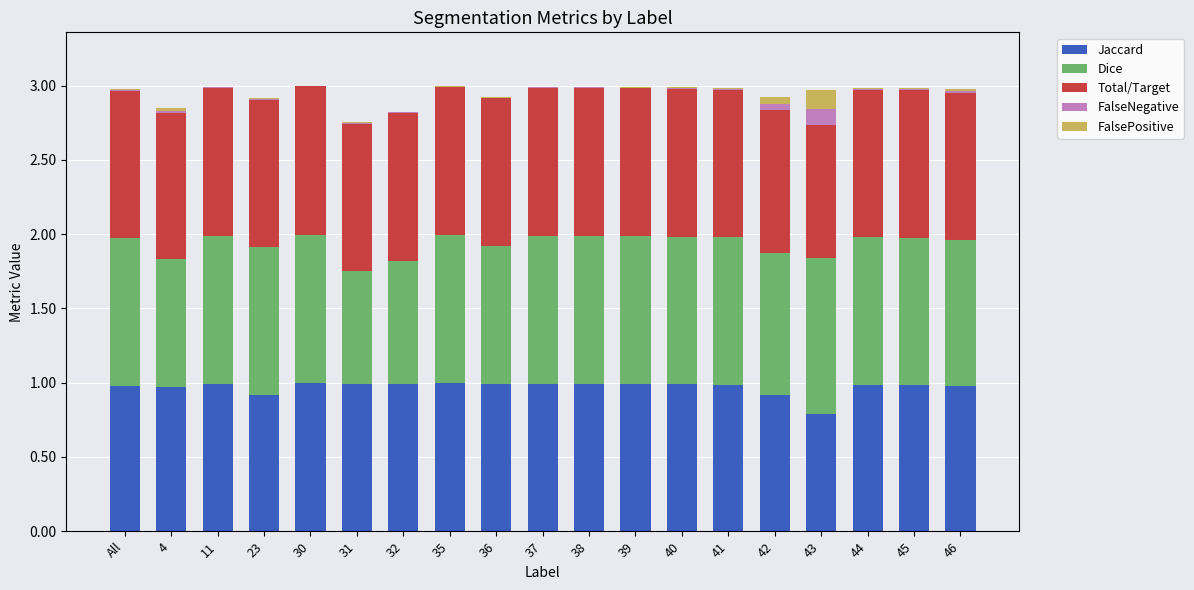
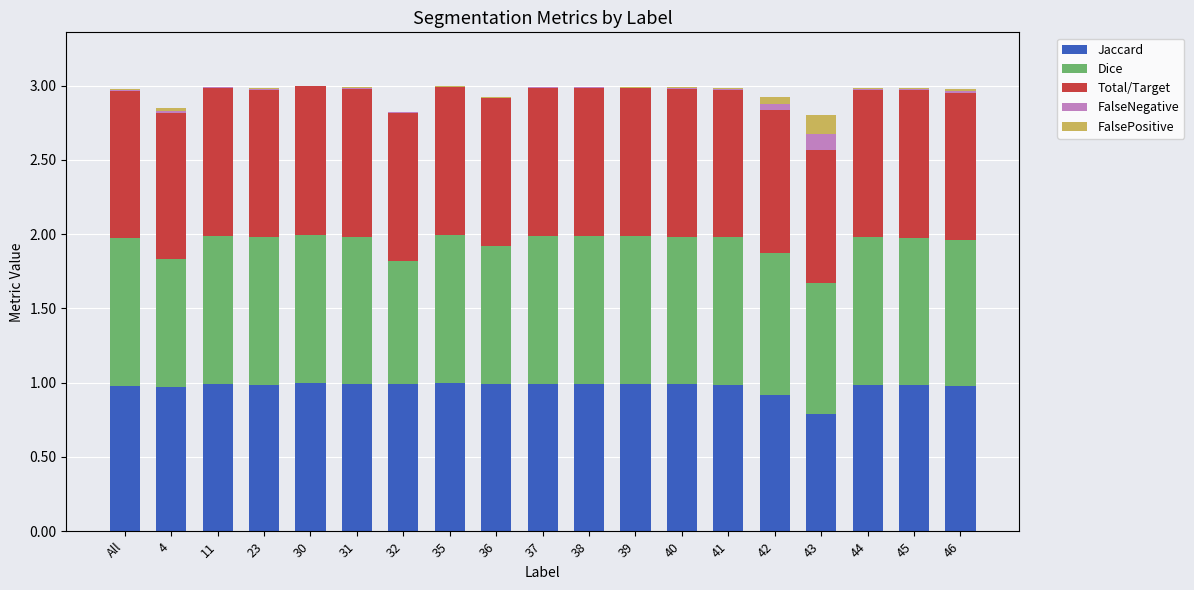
Jaccard, 23: 0.92 -> 0.99
Dice, 31: 0.76 -> 0.99
Dice, 43: 1.05 -> 0.88
